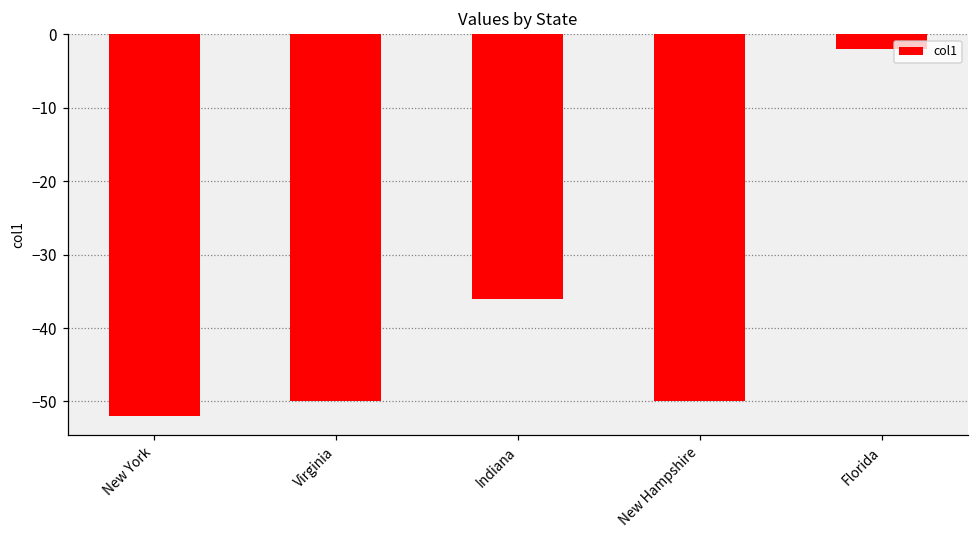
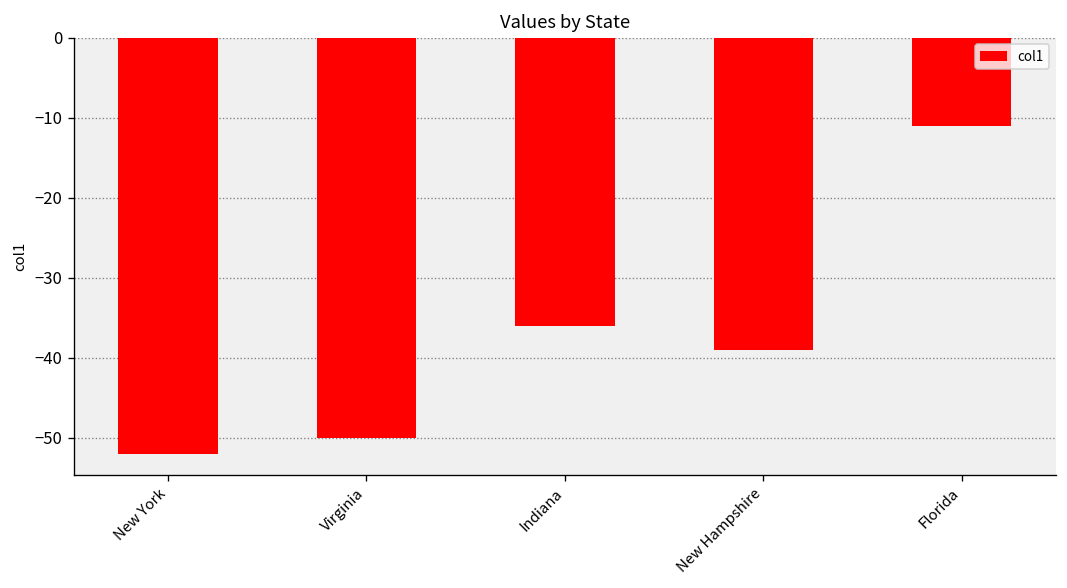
New Hampshire: -50 -> -39
Florida: -2 -> -11
